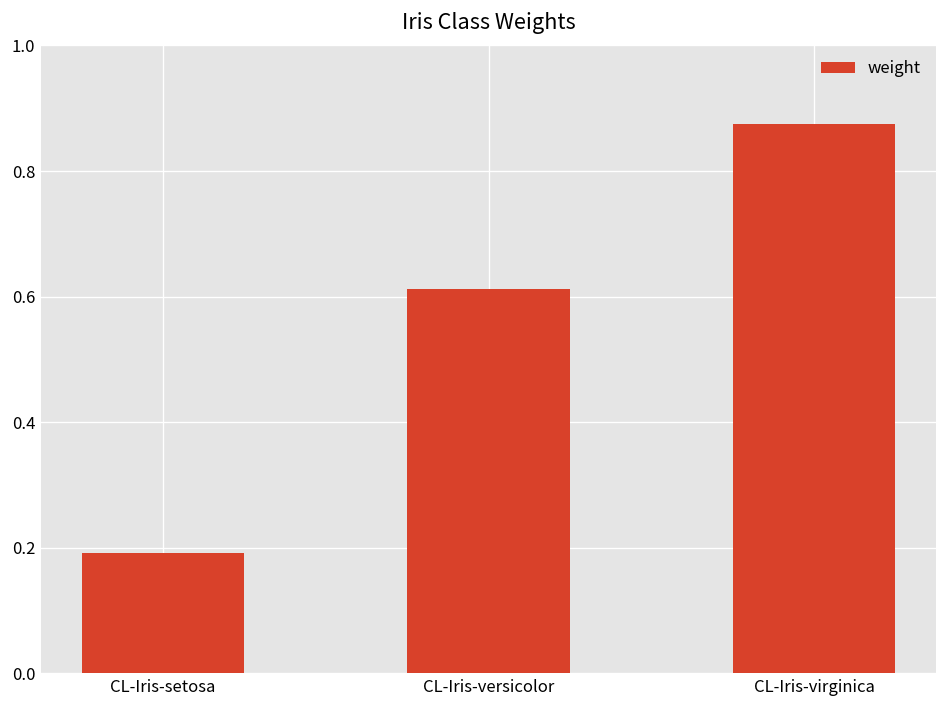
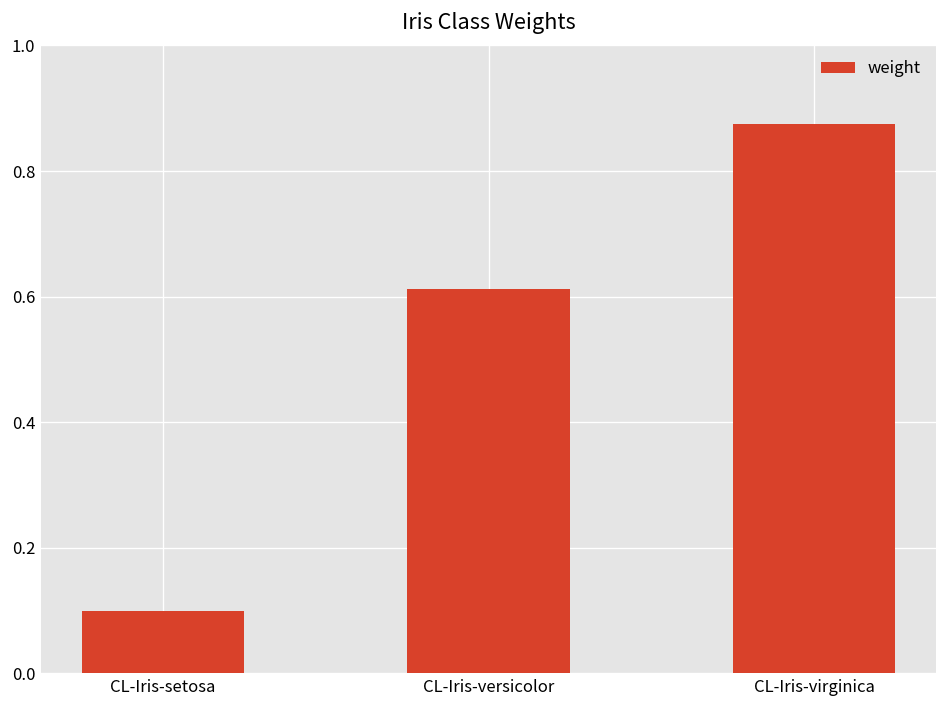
CL-Iris-setosa: 0.19 -> 0.10
